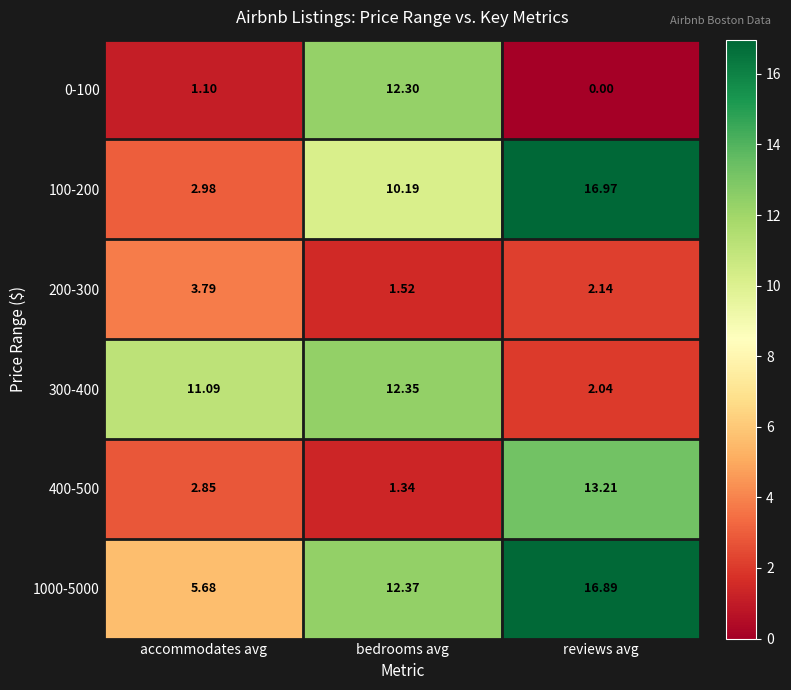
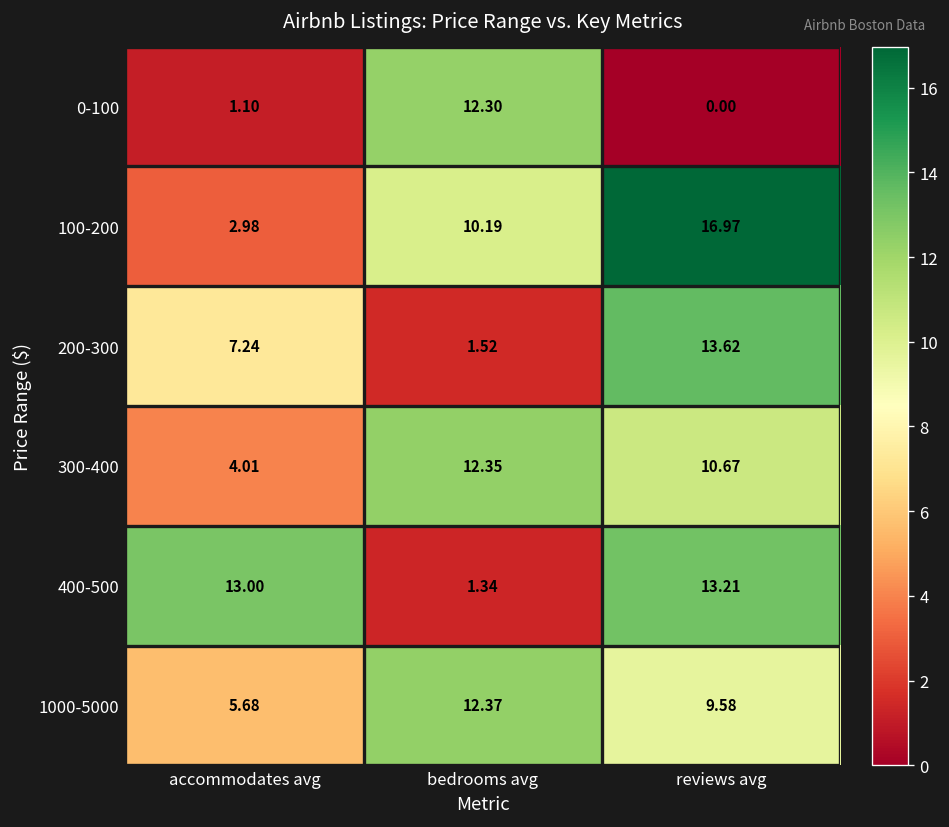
200-300, accommodates avg: 3.79 -> 7.24
200-300, reviews avg: 2.14 -> 13.62
300-400, accommodates avg: 11.09 -> 4.01
300-400, reviews avg: 2.04 -> 10.67
400-500, accommodates avg: 2.85 -> 13.00
1000-5000, reviews avg: 16.89 -> 9.58
